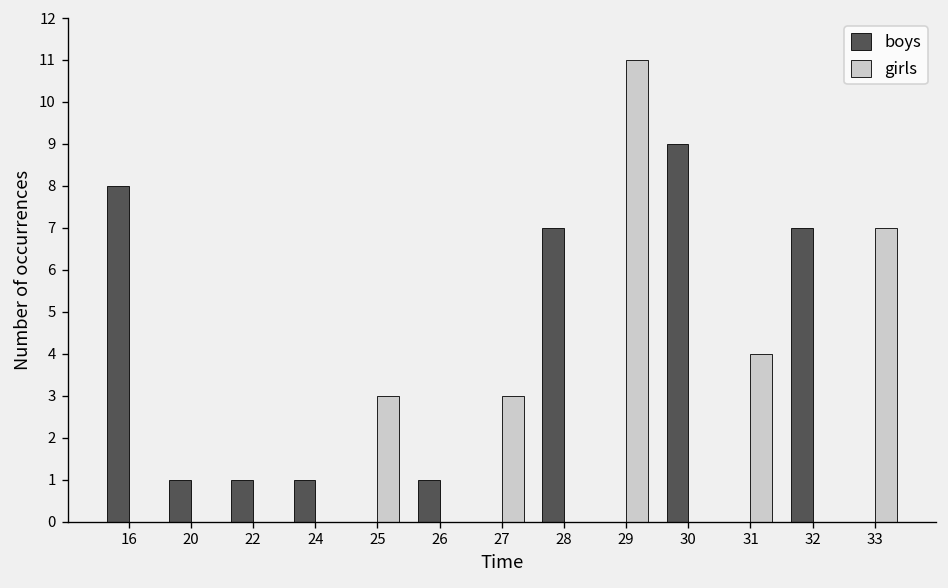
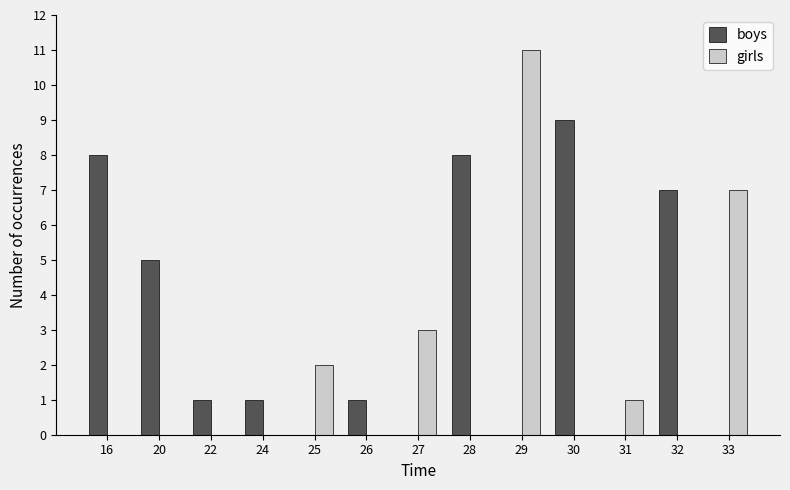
boys, 20: 1 -> 5
girls, 25: 3 -> 2
boys, 28: 7 -> 8
girls, 31: 4 -> 1
